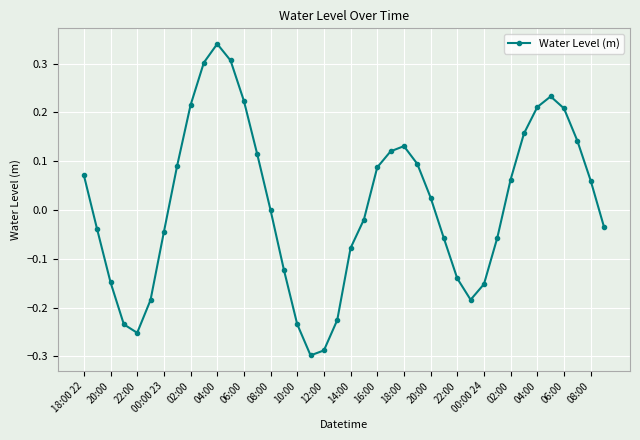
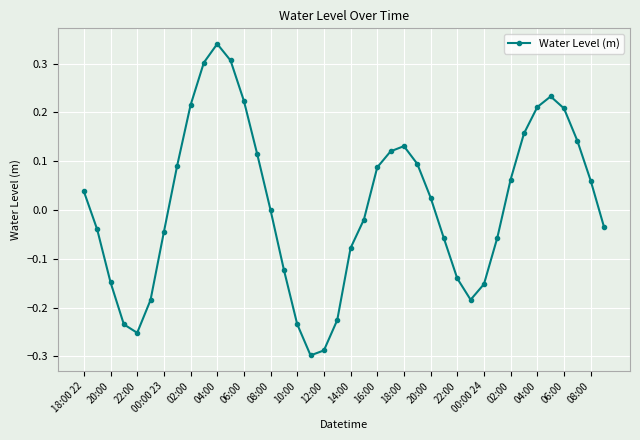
18:00 22: 0.07 -> 0.04
